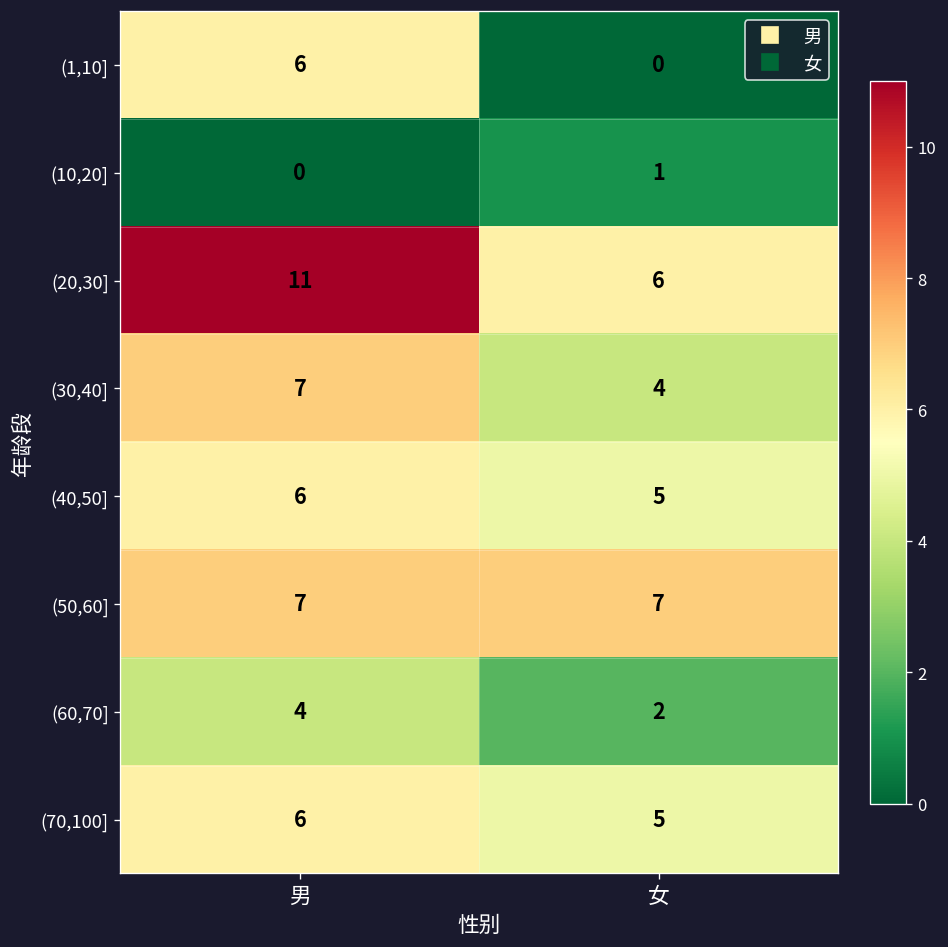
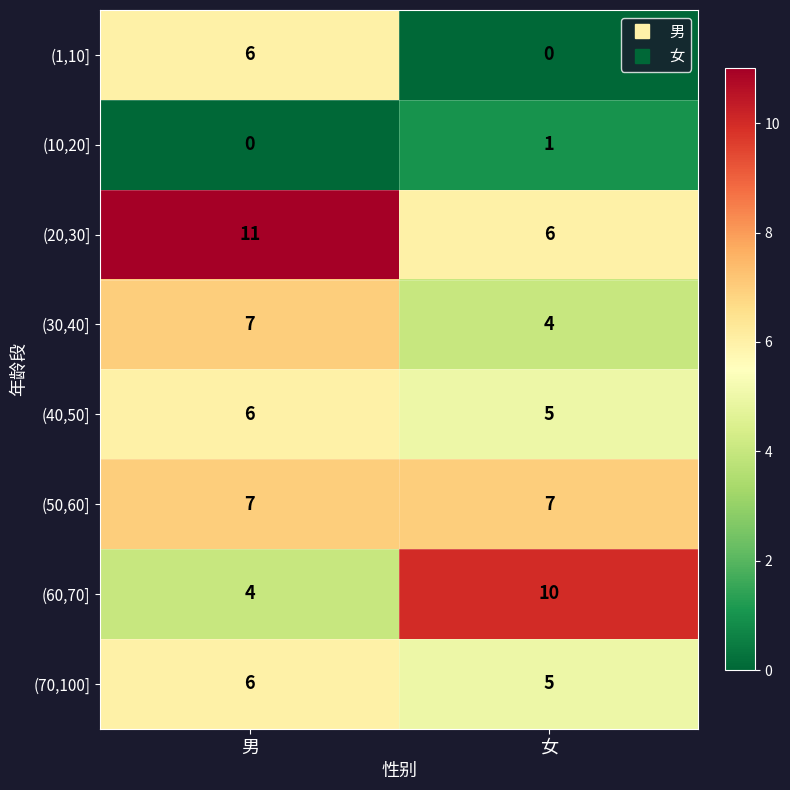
(60,70], 女: 2 -> 10
